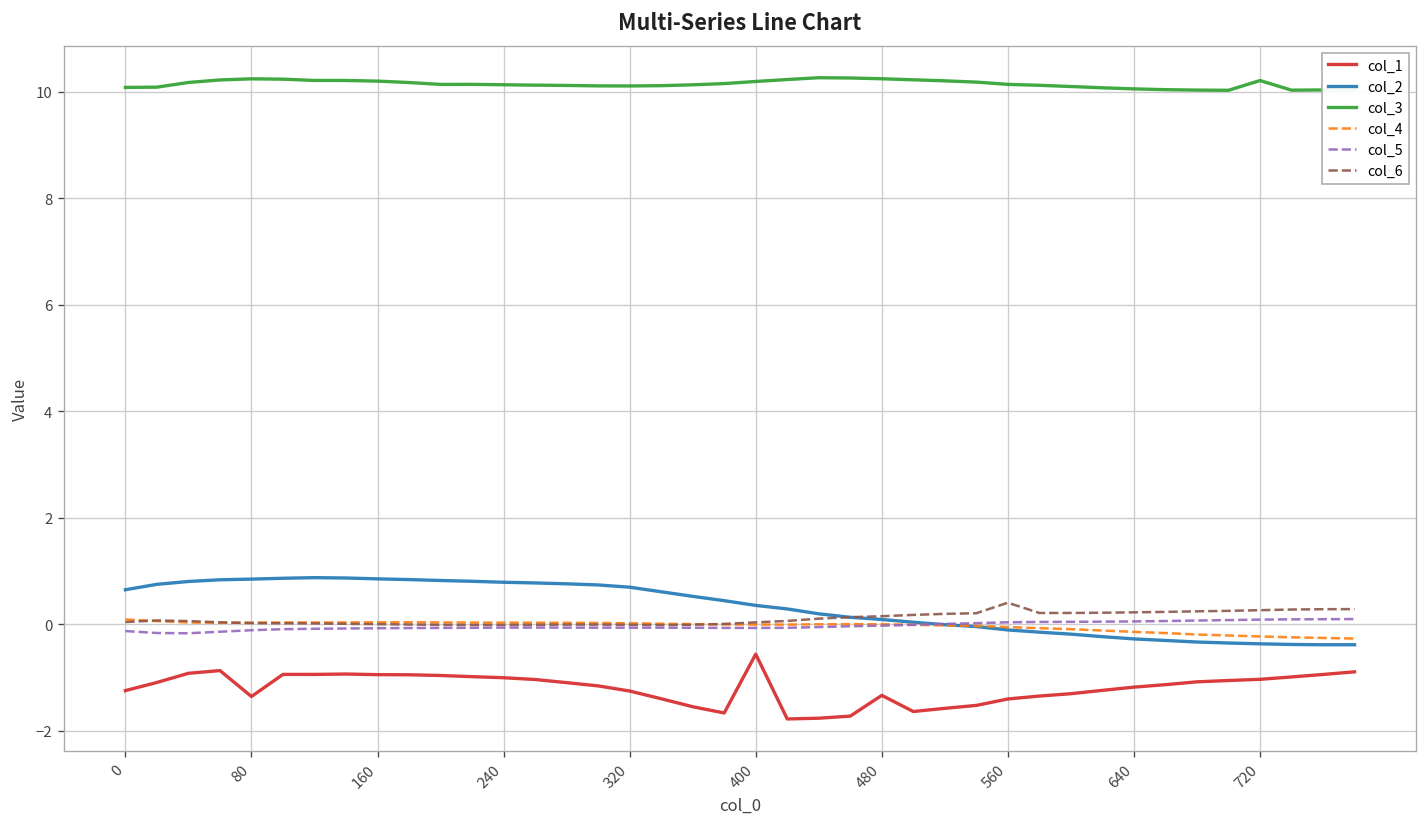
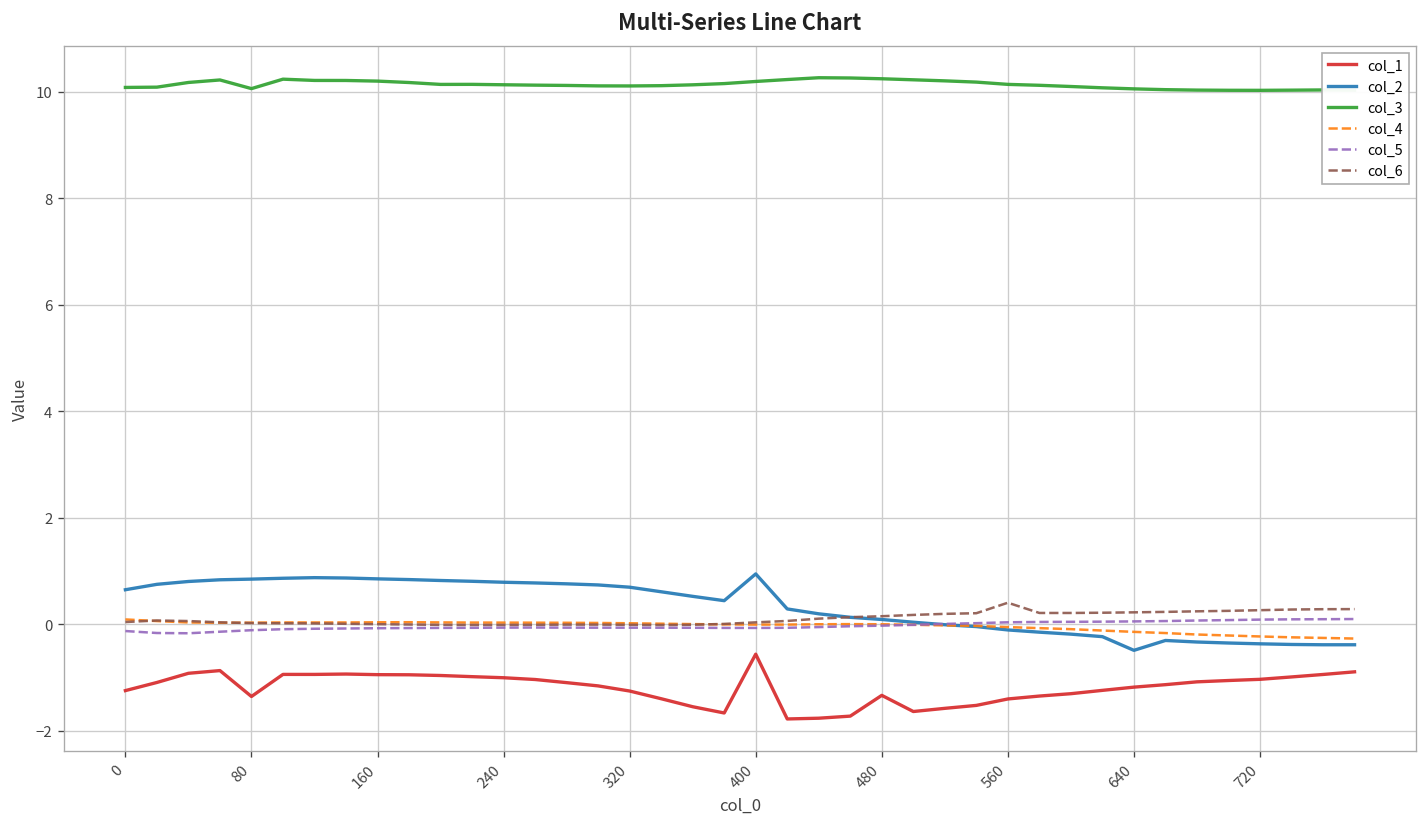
col_3, 80: 10.2 -> 10.1
col_2, 400: 0.4 -> 0.9
col_2, 640: -0.3 -> -0.5
col_3, 720: 10.2 -> 10.0
